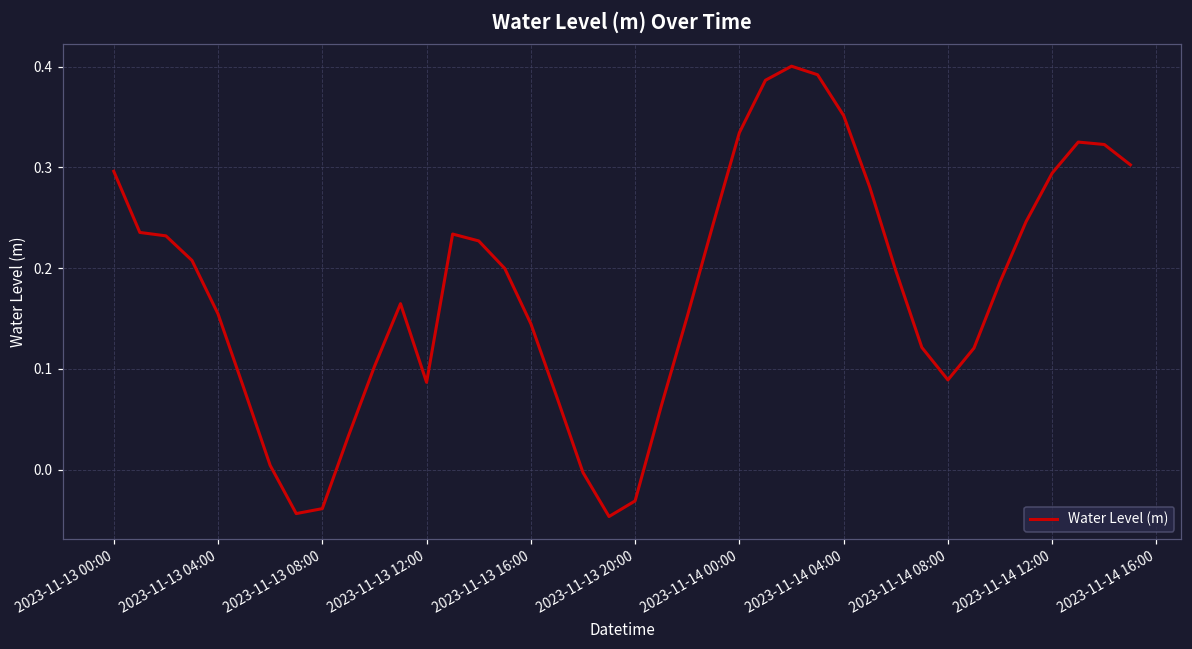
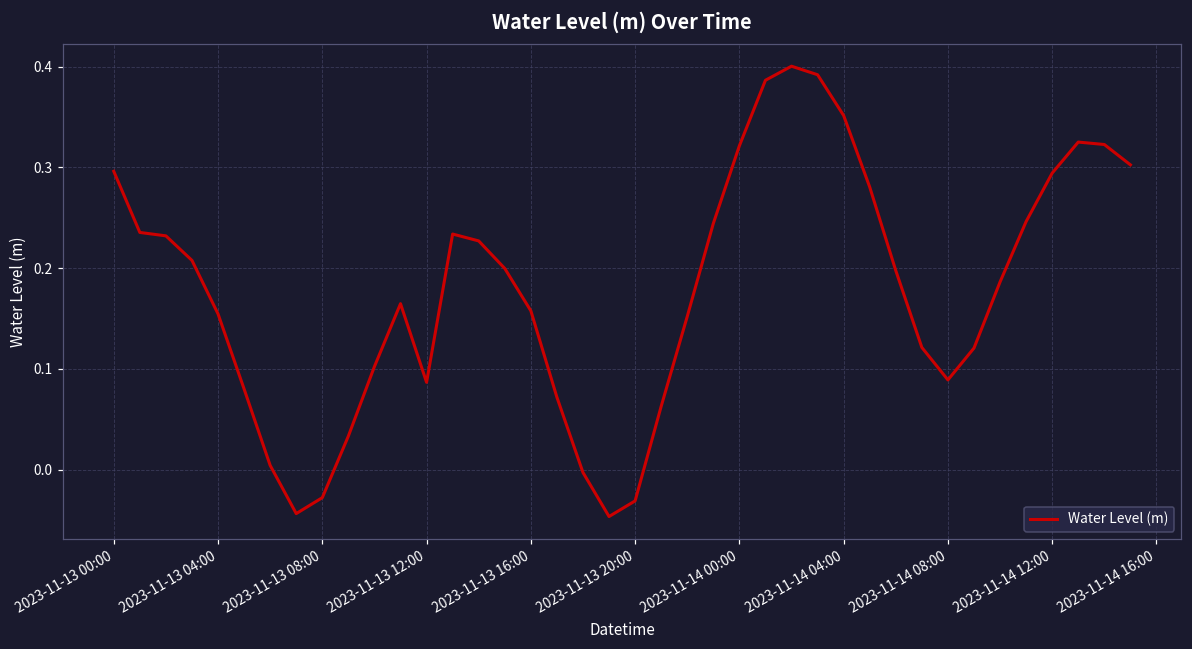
2023-11-13 08:00: -0.04 -> -0.03
2023-11-13 16:00: 0.14 -> 0.16
2023-11-14 00:00: 0.33 -> 0.32
